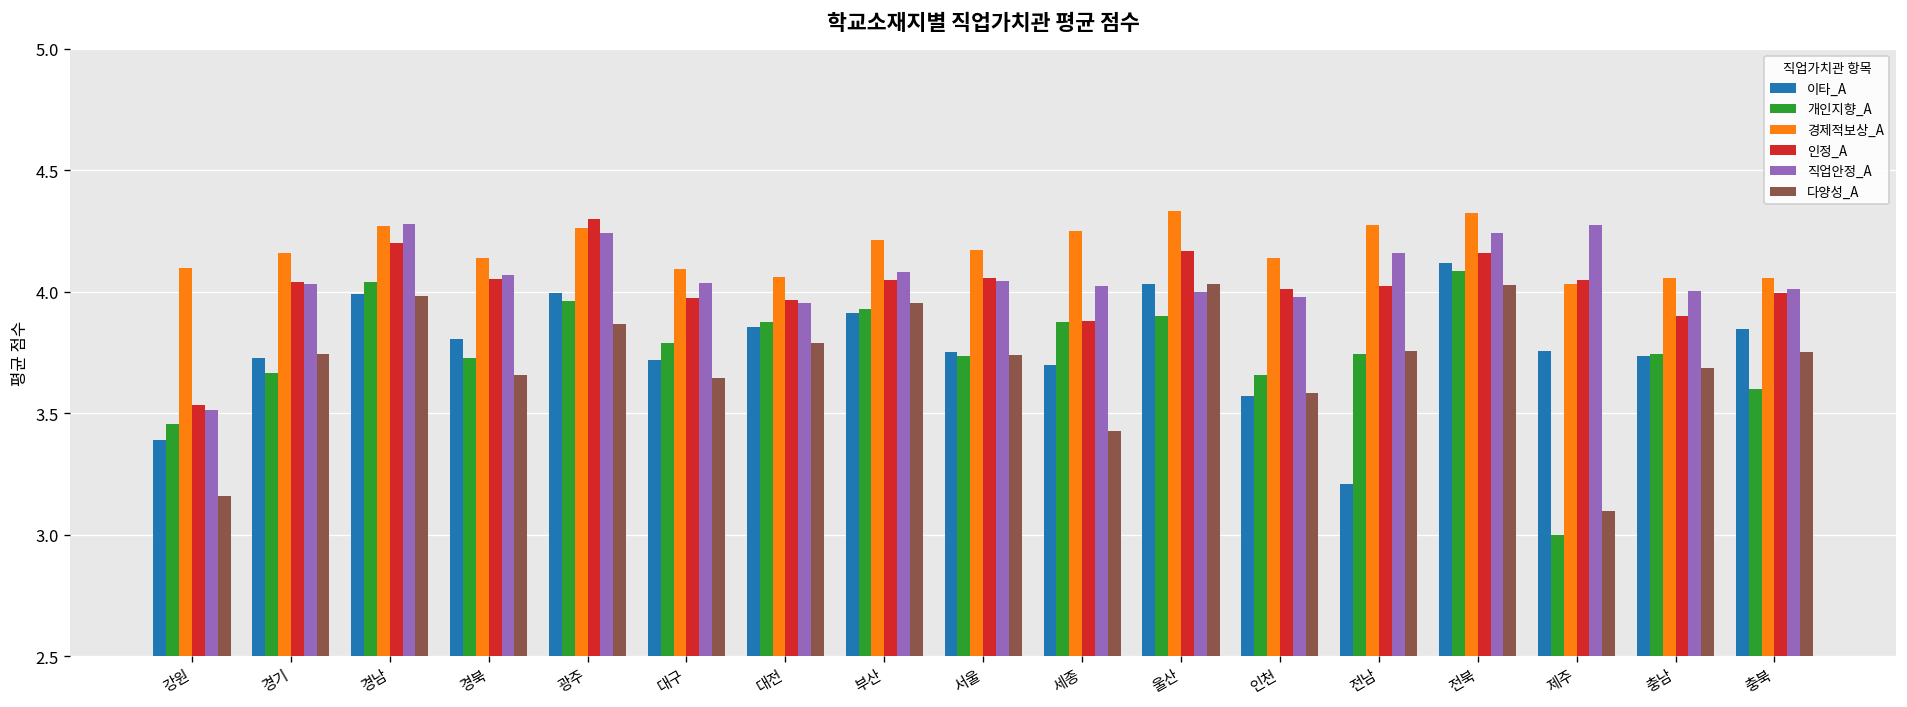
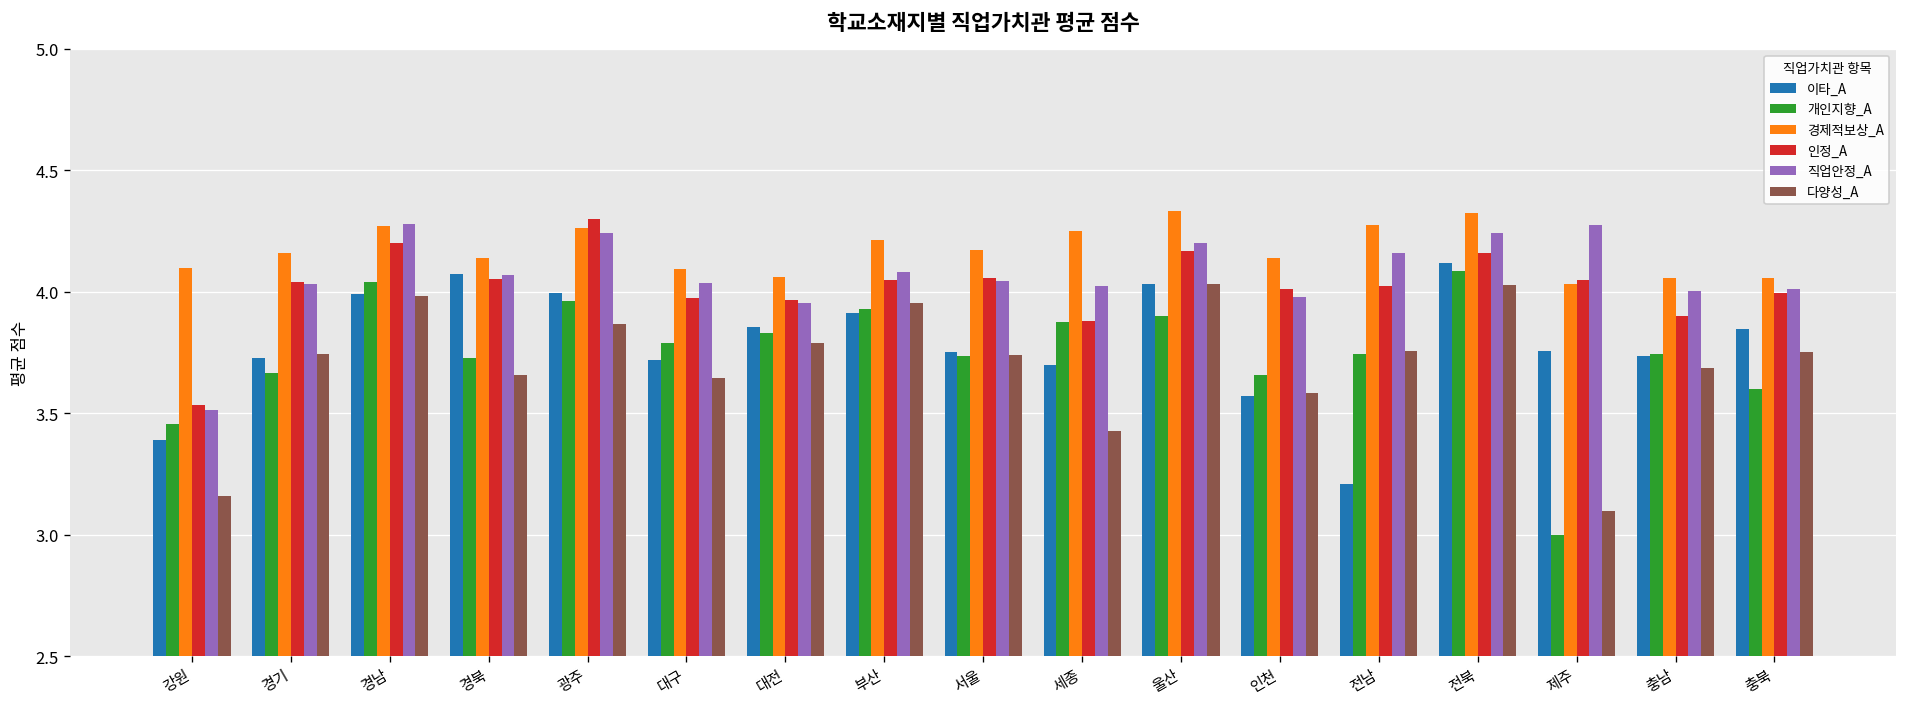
이타_A, 경북: 3.81 -> 4.07
개인지향_A, 대전: 3.88 -> 3.83
직업안정_A, 울산: 4.0 -> 4.2
